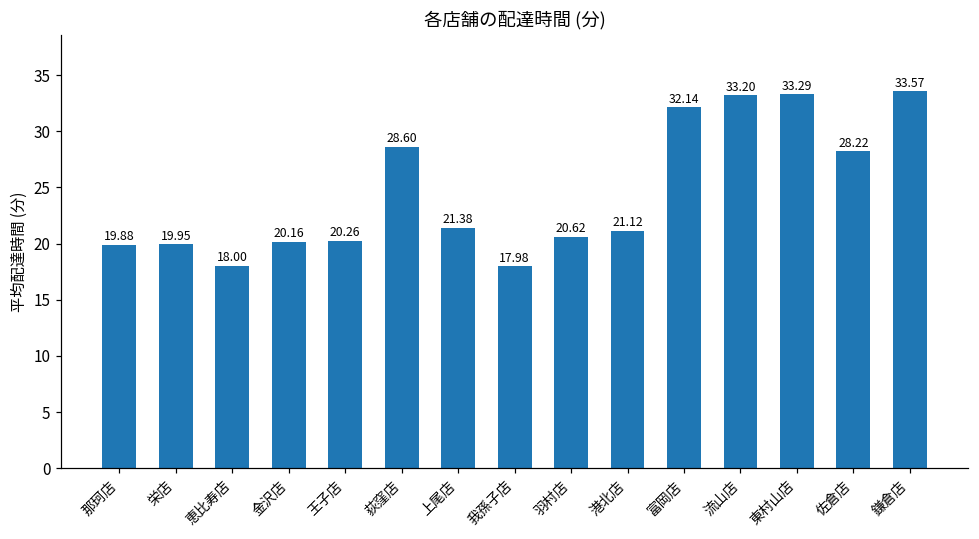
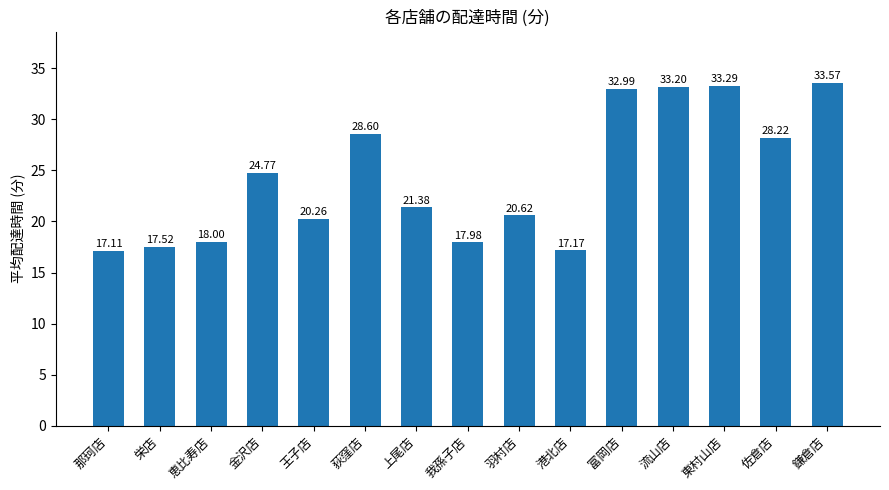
那珂店: 19.88 -> 17.11
栄店: 19.95 -> 17.52
金沢店: 20.16 -> 24.77
港北店: 21.12 -> 17.17
富岡店: 32.14 -> 32.99
